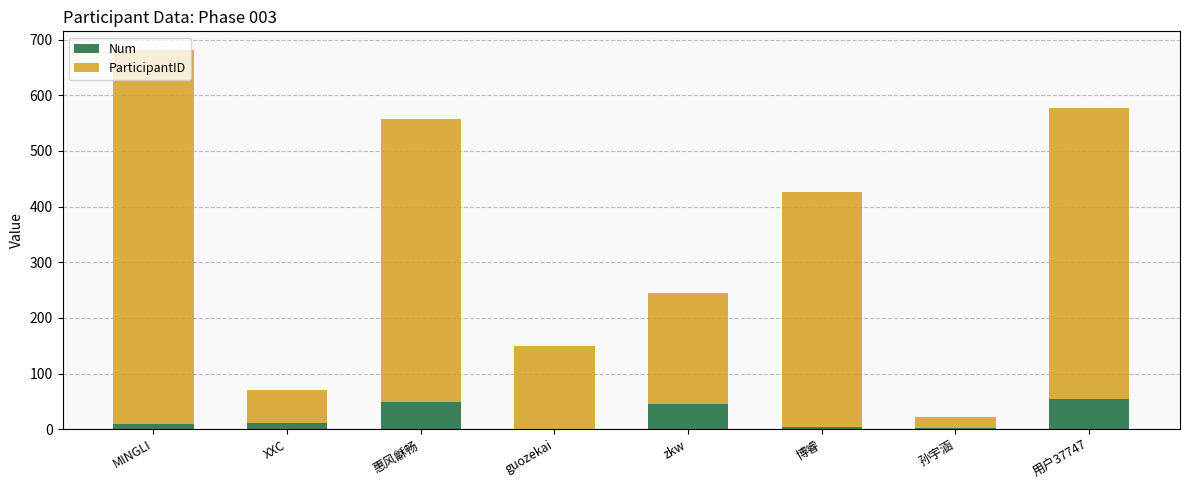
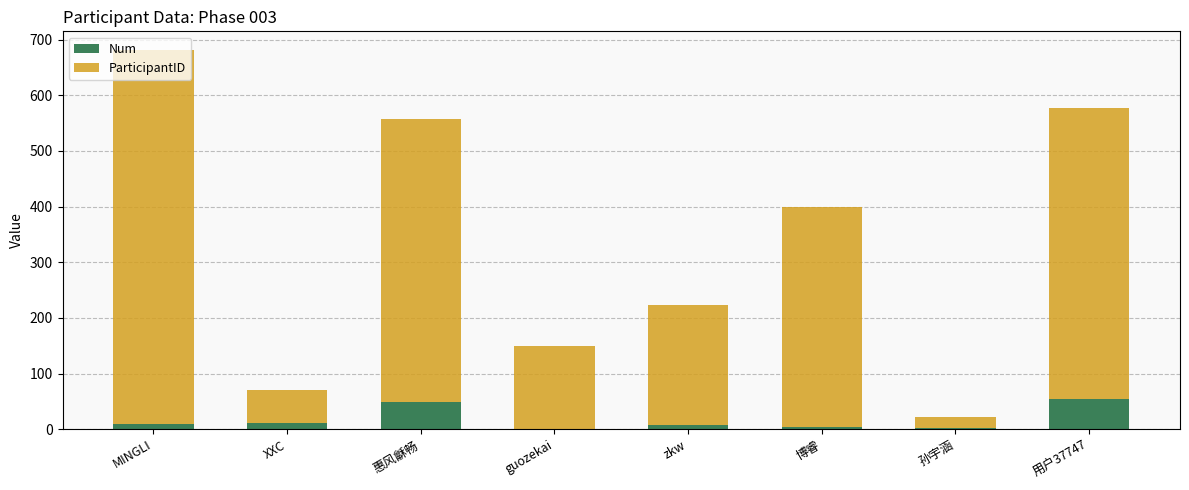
Num, zkw: 50 -> 10
ParticipantID, zkw: 200 -> 220
ParticipantID, 博睿: 420 -> 400
